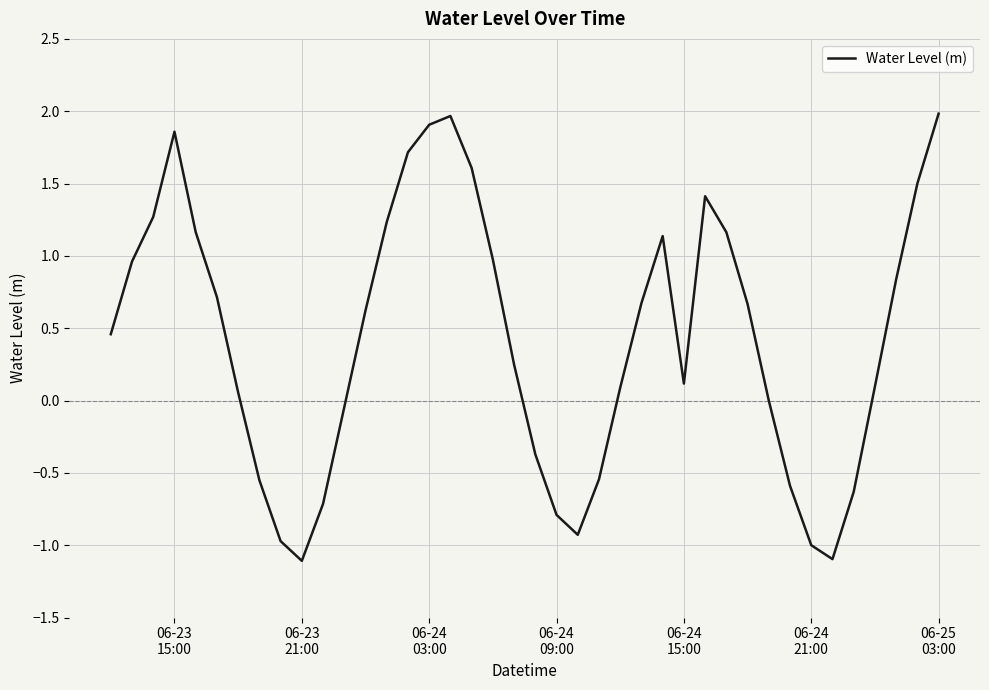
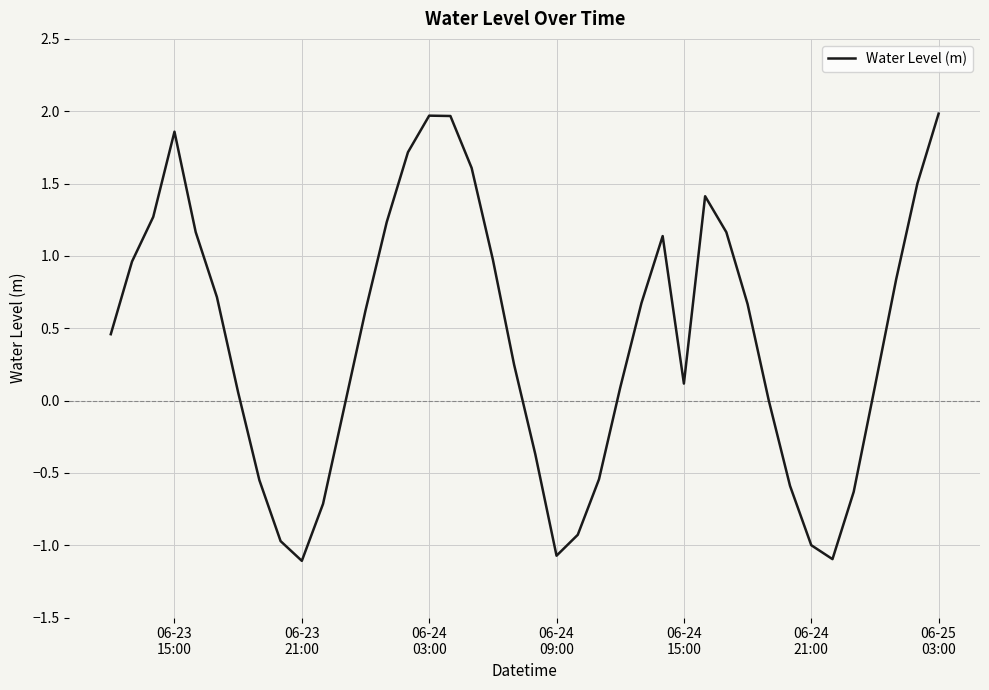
06-24 03:00: 1.91 -> 1.97
06-24 09:00: -0.79 -> -1.07
